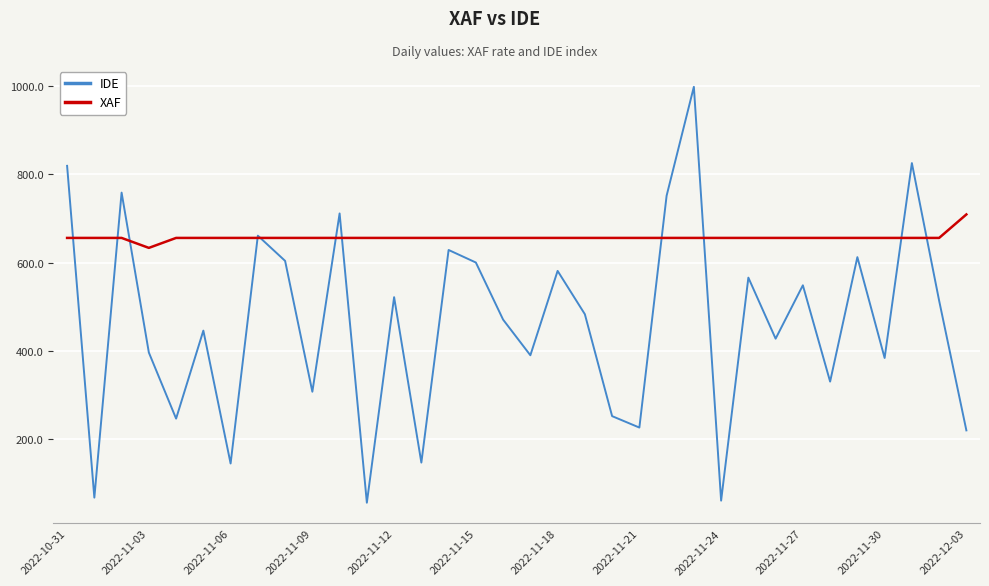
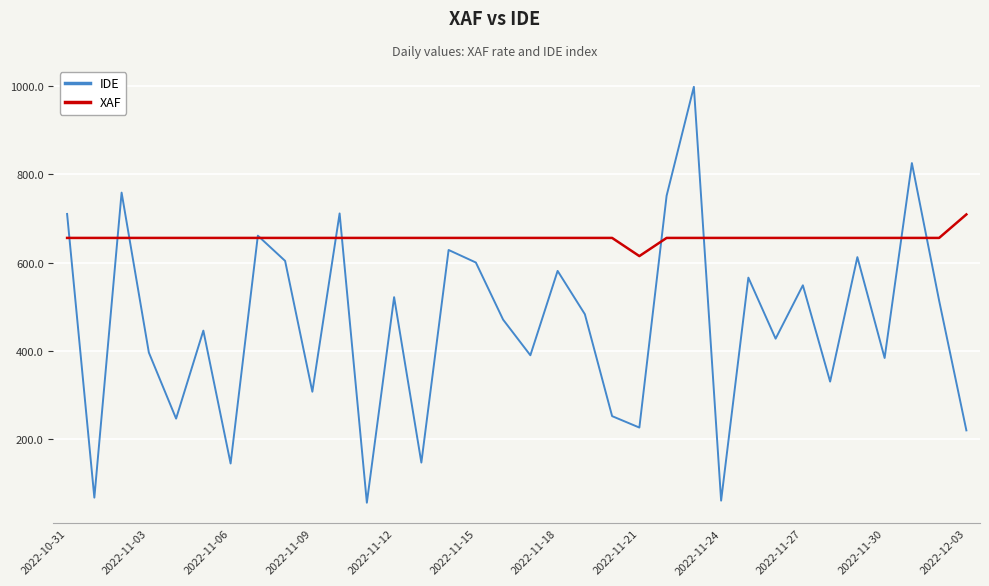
IDE, 2022-10-31: 820 -> 710
XAF, 2022-11-03: 630 -> 660
XAF, 2022-11-21: 660 -> 610
